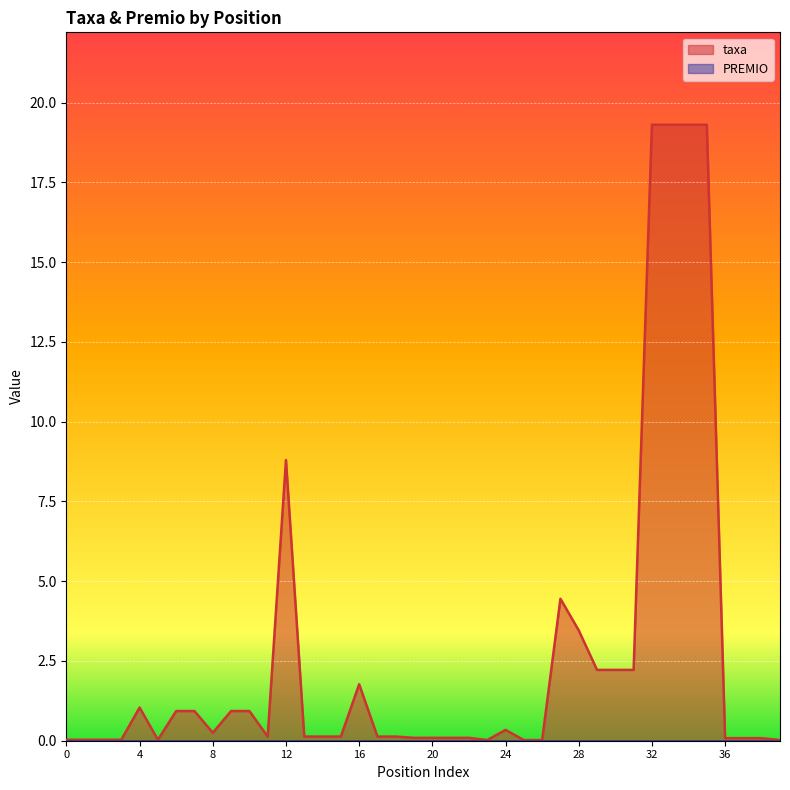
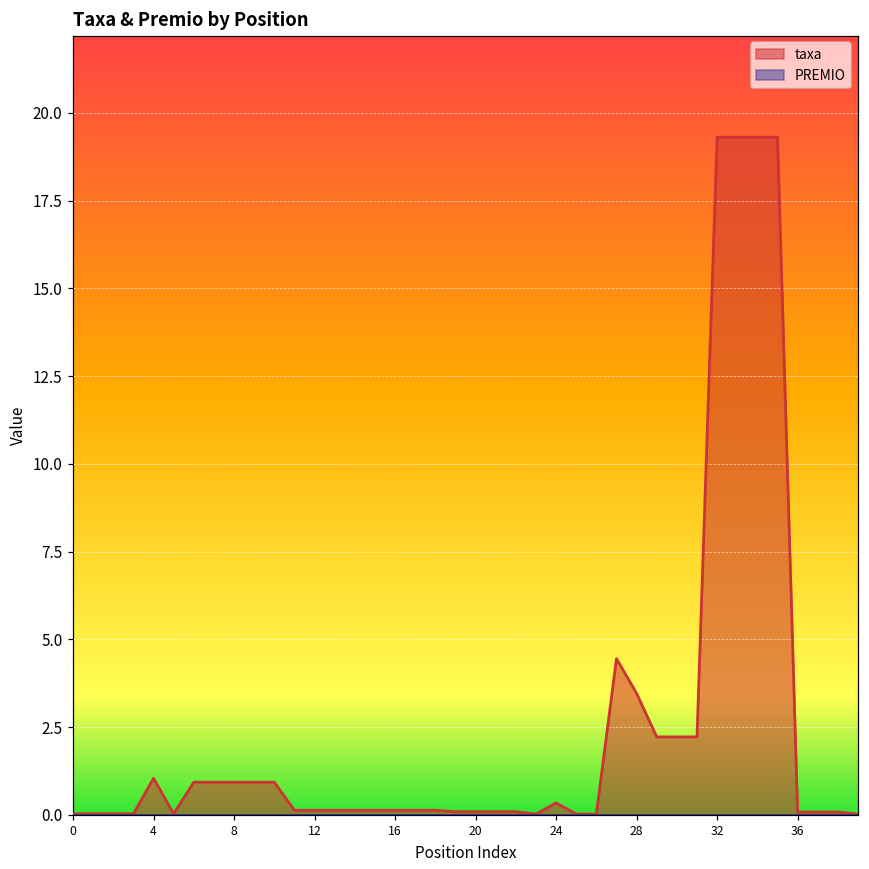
taxa, 8: 0.3 -> 0.9
taxa, 12: 8.8 -> 0.1
taxa, 16: 1.8 -> 0.1
